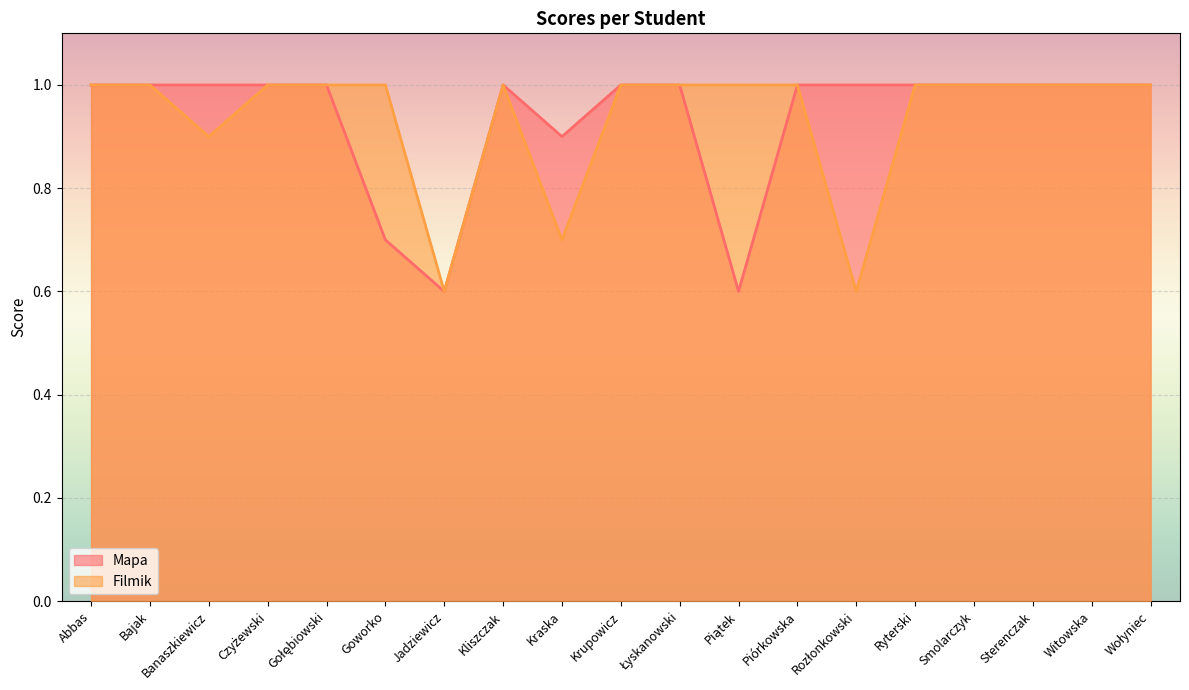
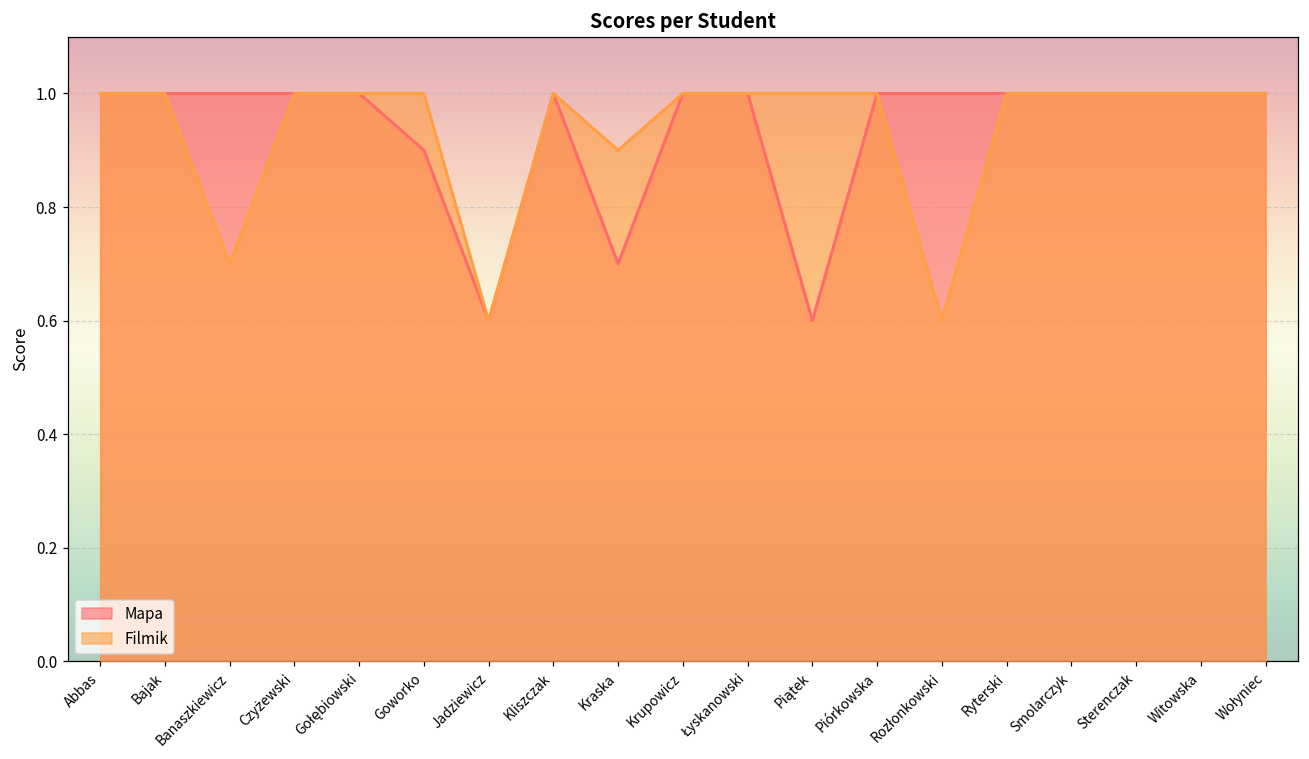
Filmik, Banaszkiewicz: 0.9 -> 0.7
Mapa, Goworko: 0.7 -> 0.9
Mapa, Kraska: 0.9 -> 0.7
Filmik, Kraska: 0.7 -> 0.9
